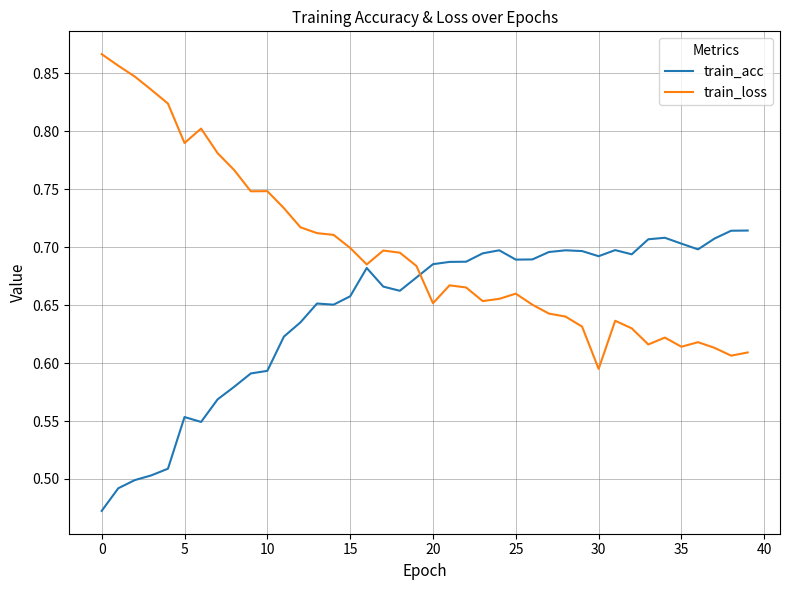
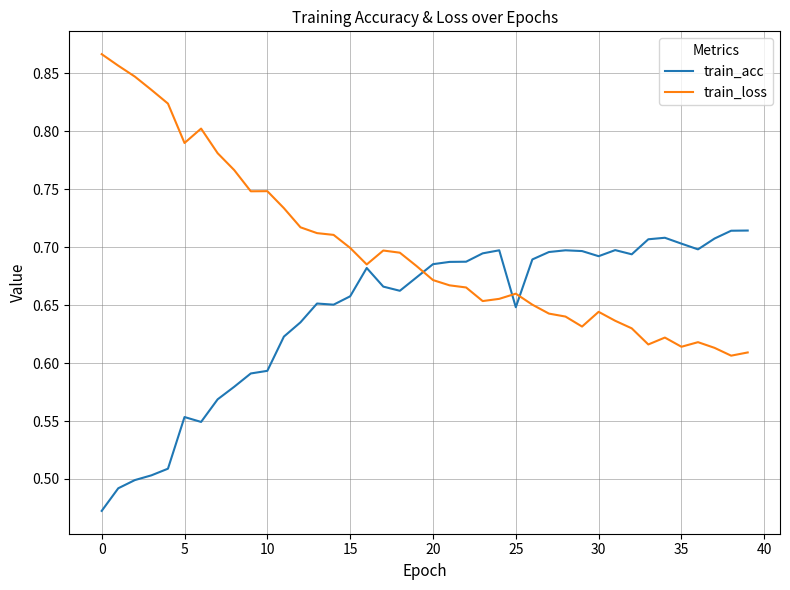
train_loss, 20: 0.652 -> 0.672
train_acc, 25: 0.689 -> 0.648
train_loss, 30: 0.595 -> 0.644
